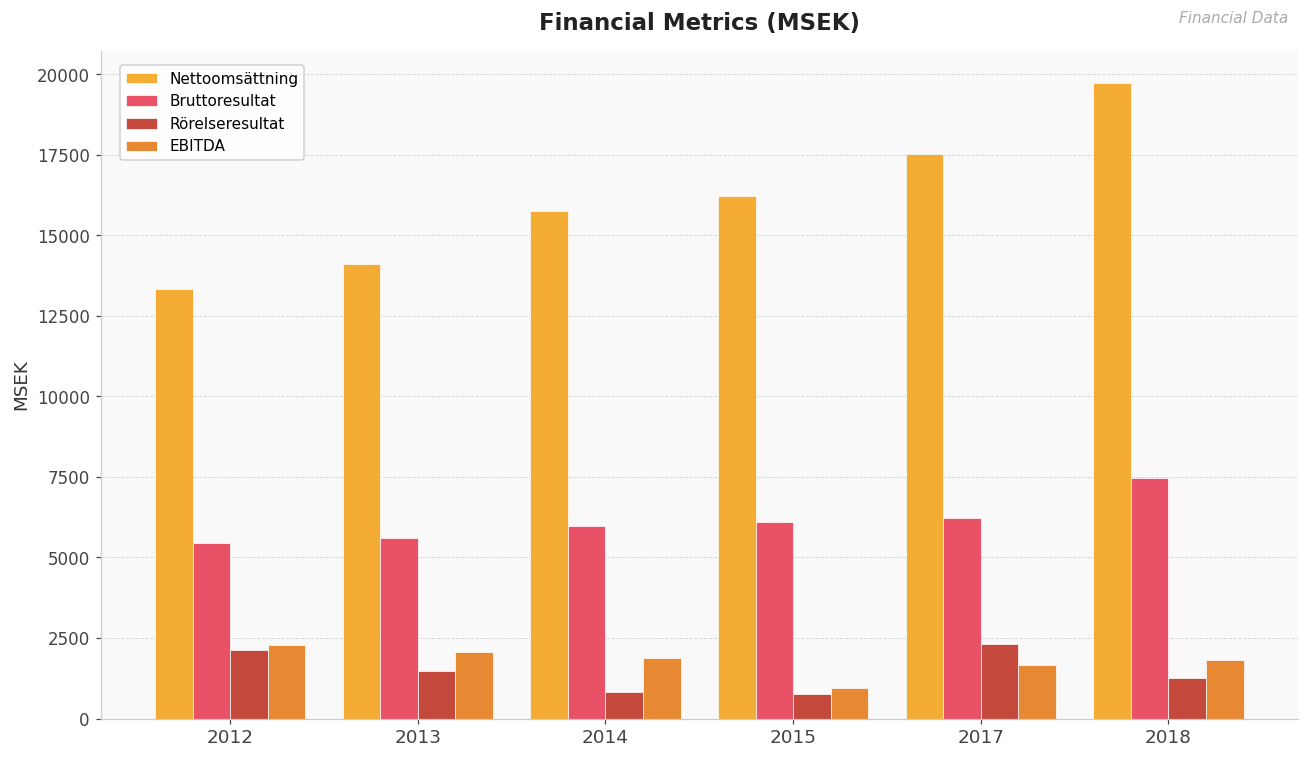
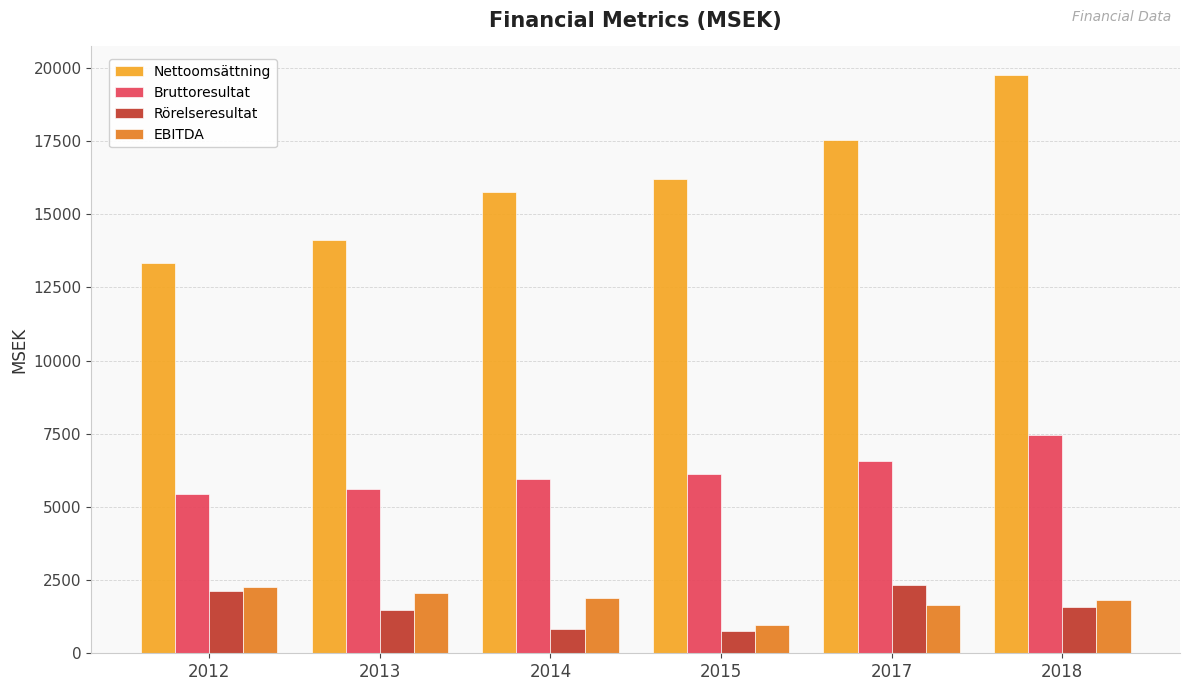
Bruttoresultat, 2017: 6200 -> 6600
Rörelseresultat, 2018: 1300 -> 1600
